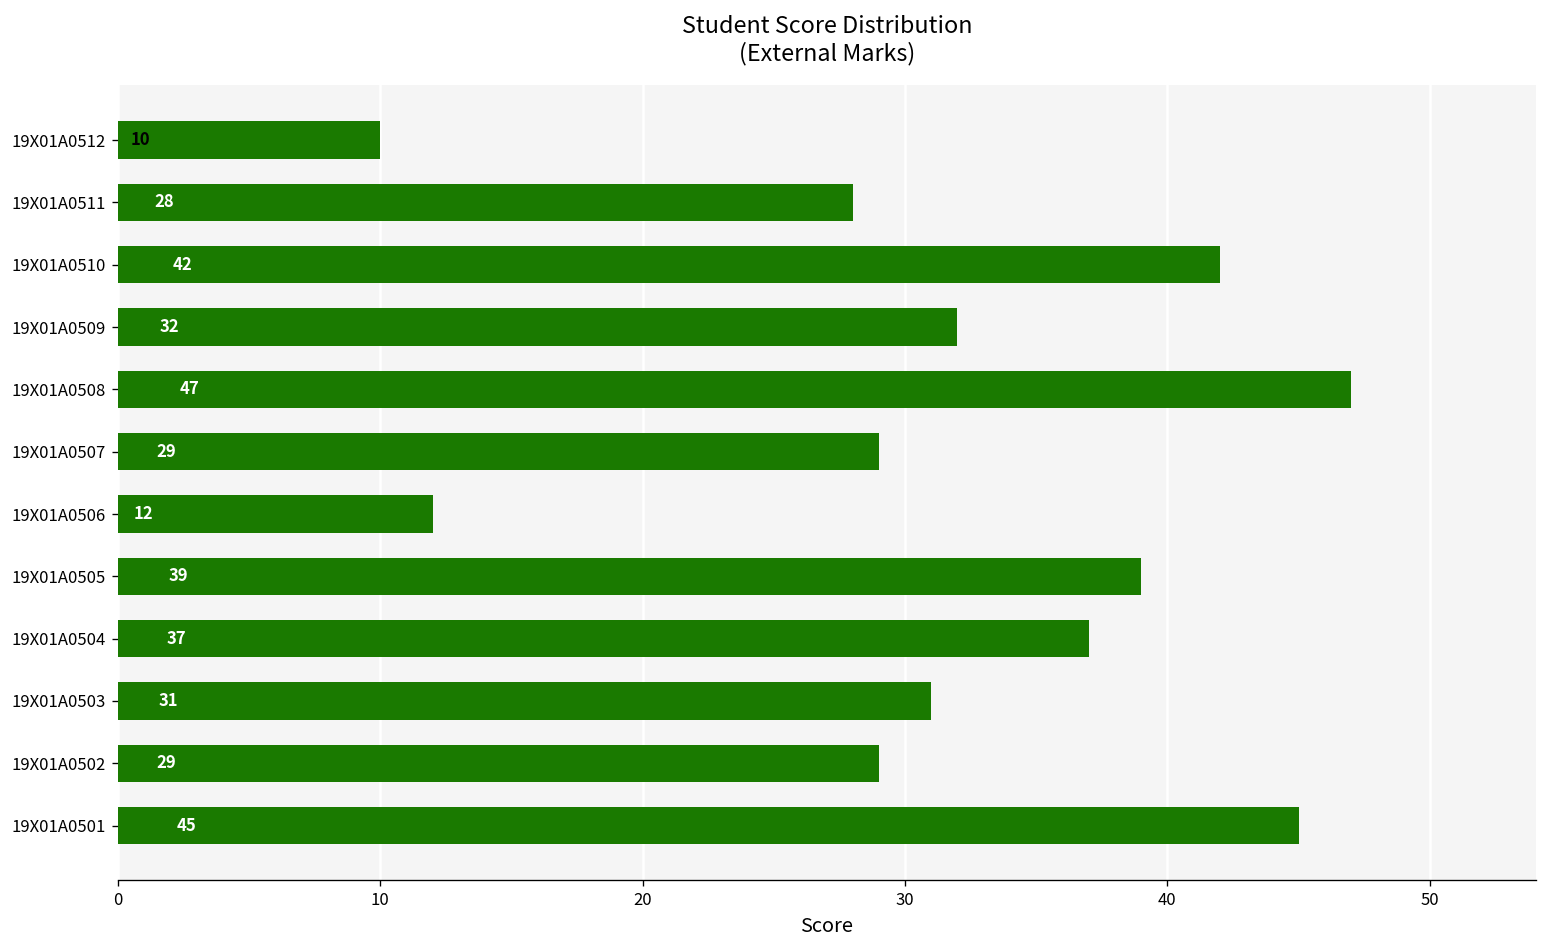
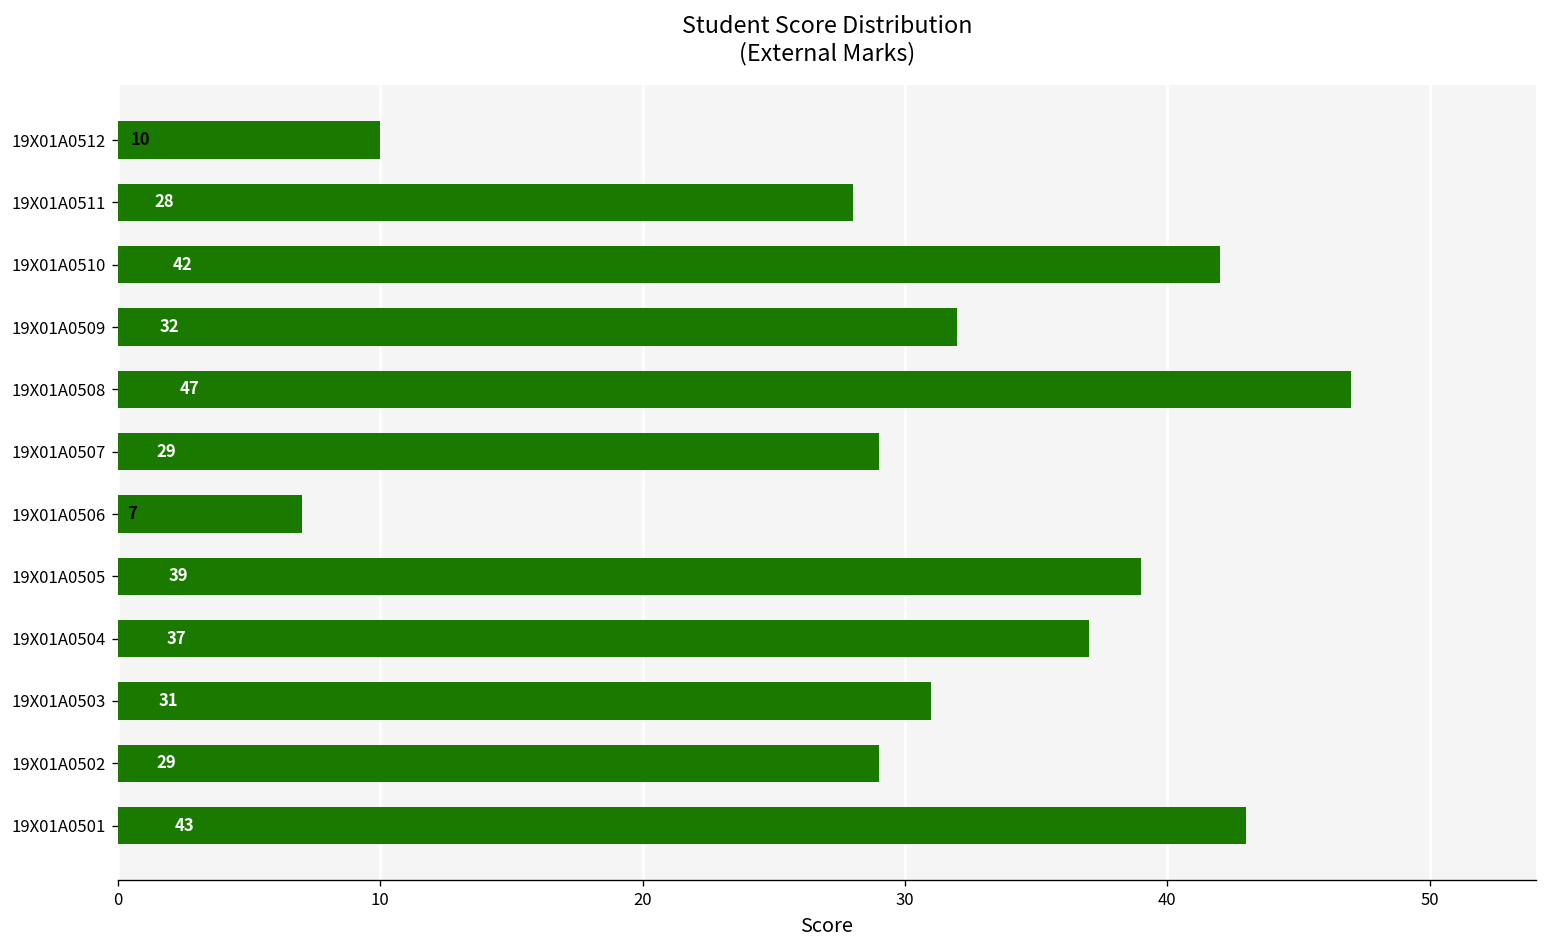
19X01A0506: 12 -> 7
19X01A0501: 45 -> 43
